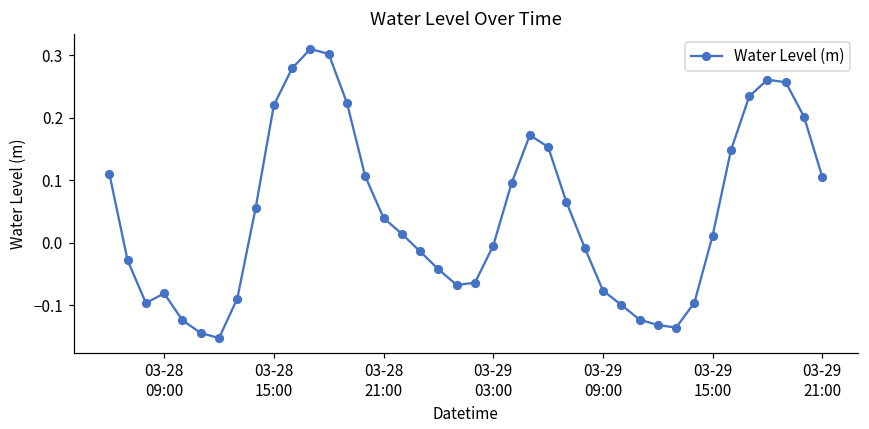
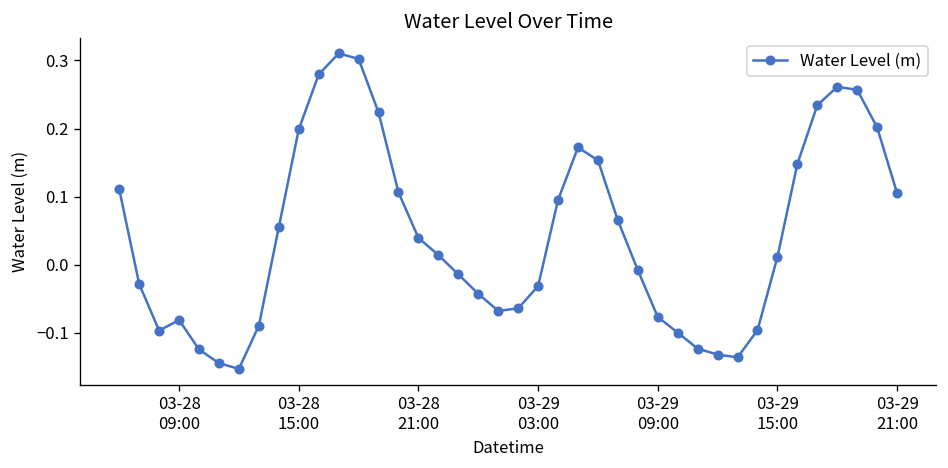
03-28 15:00: 0.22 -> 0.20
03-29 03:00: 0.00 -> -0.03
